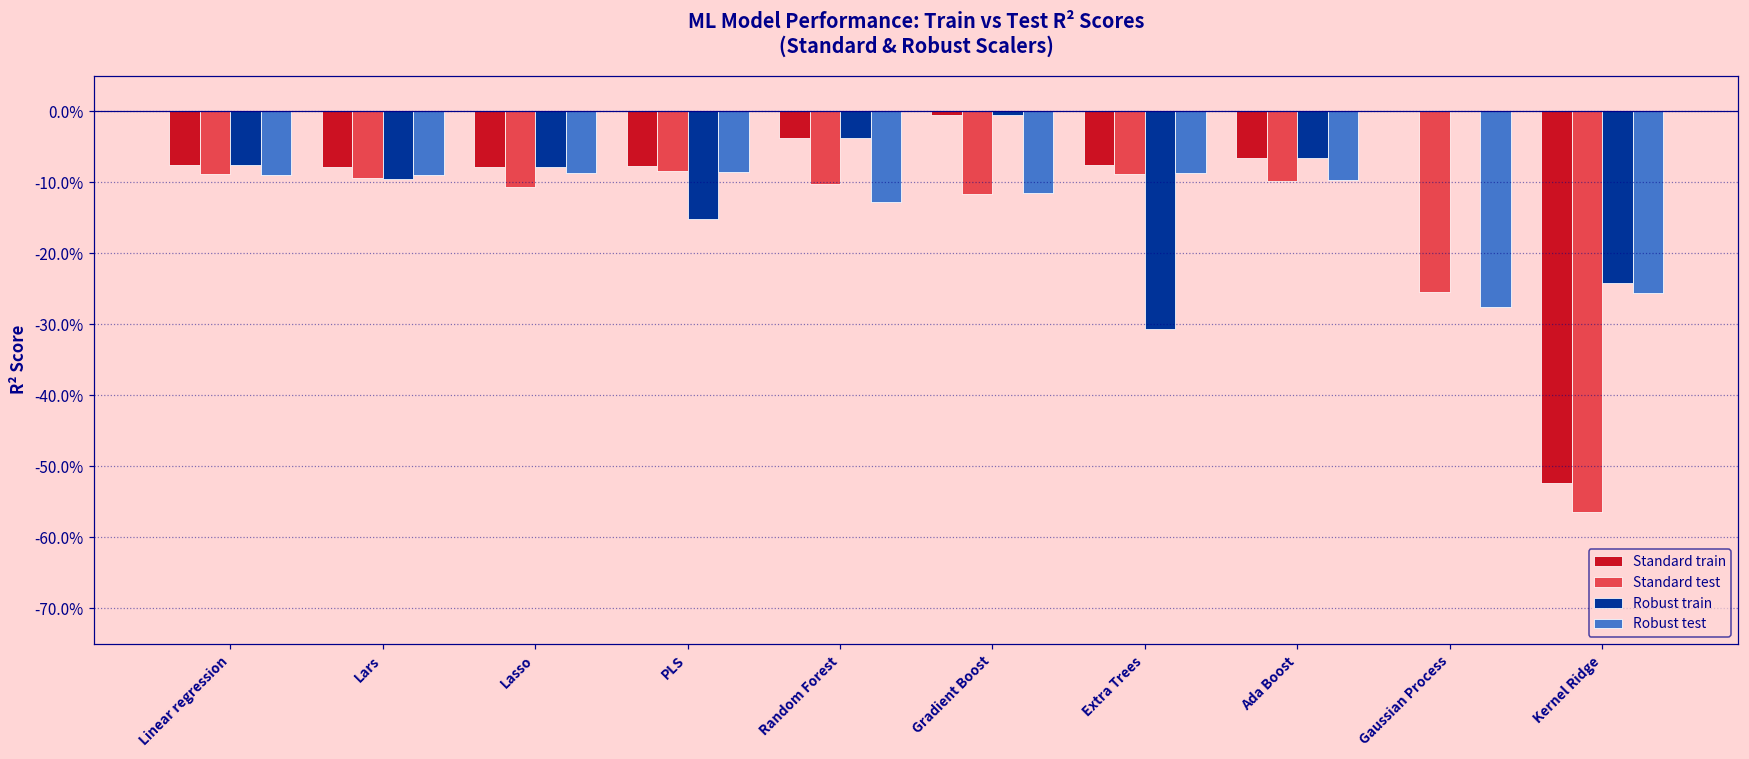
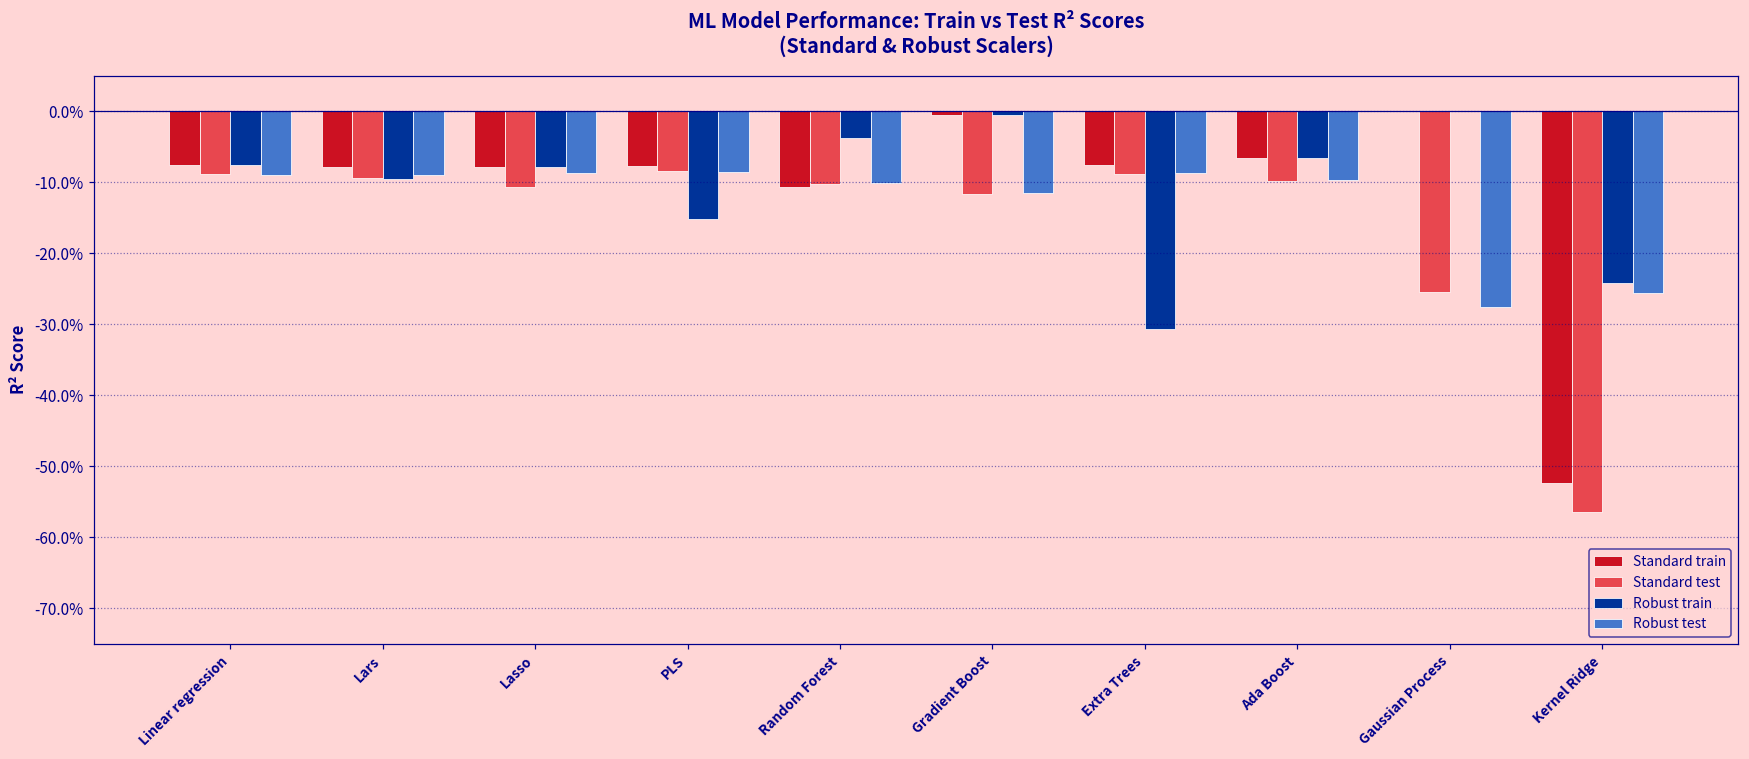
Standard train, Random Forest: -4% -> -11%
Robust test, Random Forest: -13% -> -10%
